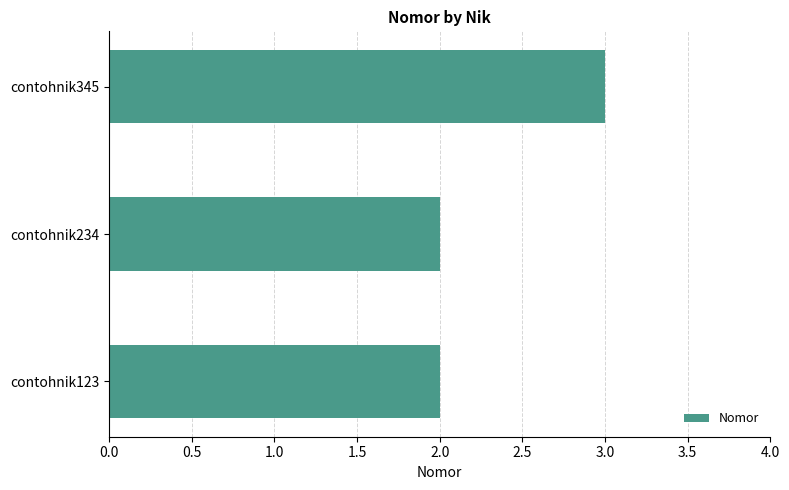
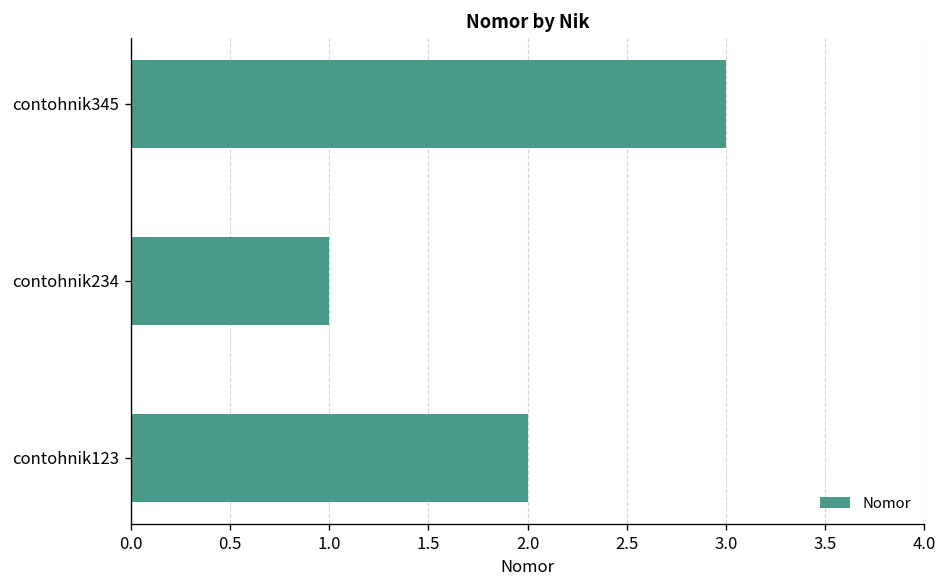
contohnik234: 2 -> 1
